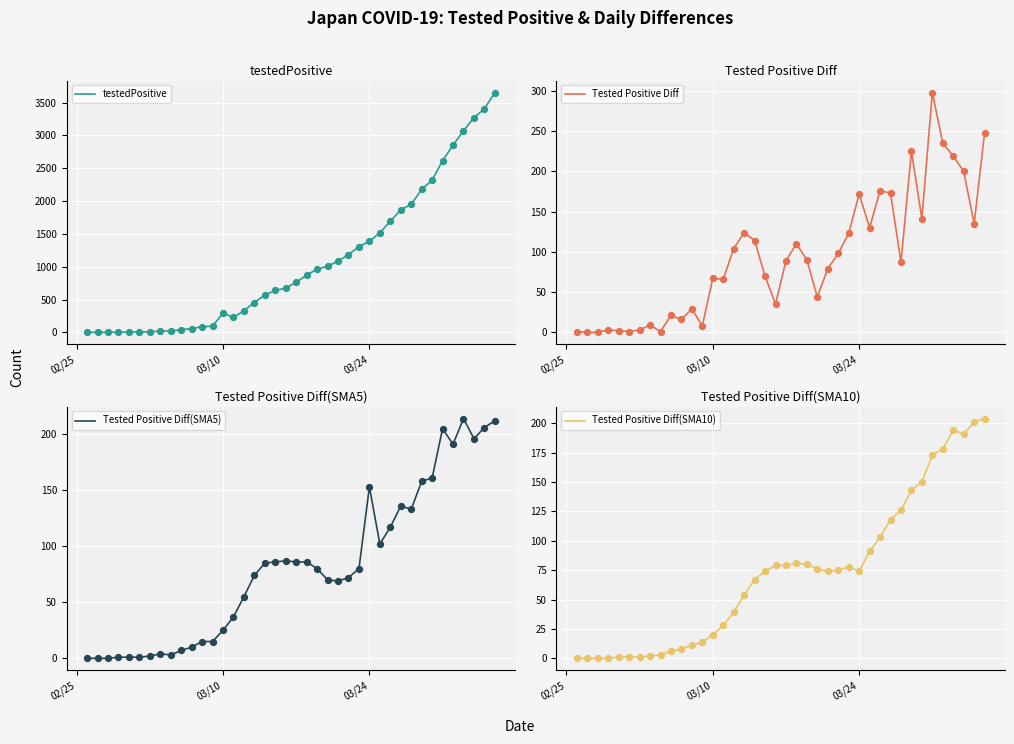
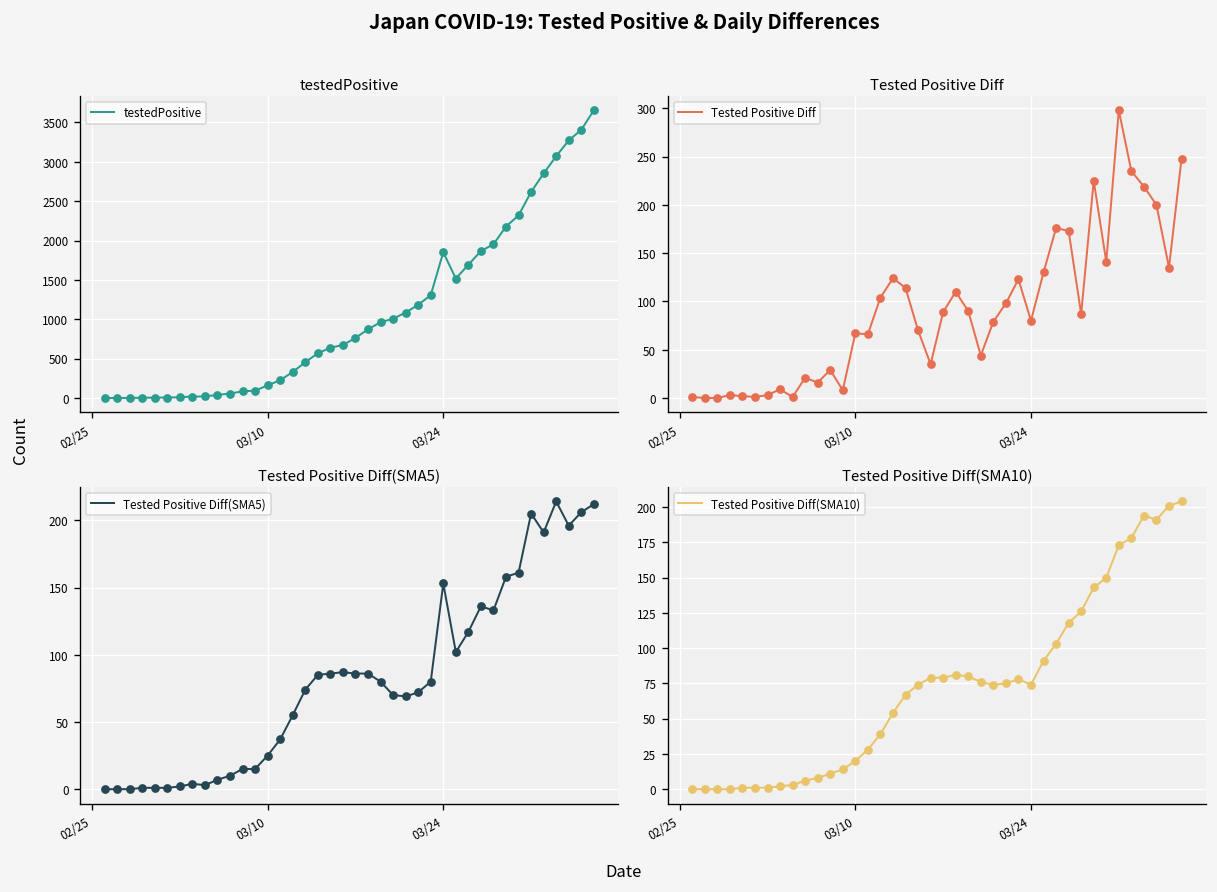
testedPositive, 03/10: 300 -> 200
testedPositive, 03/24: 1400 -> 1900
Tested Positive Diff, 03/24: 170 -> 80
